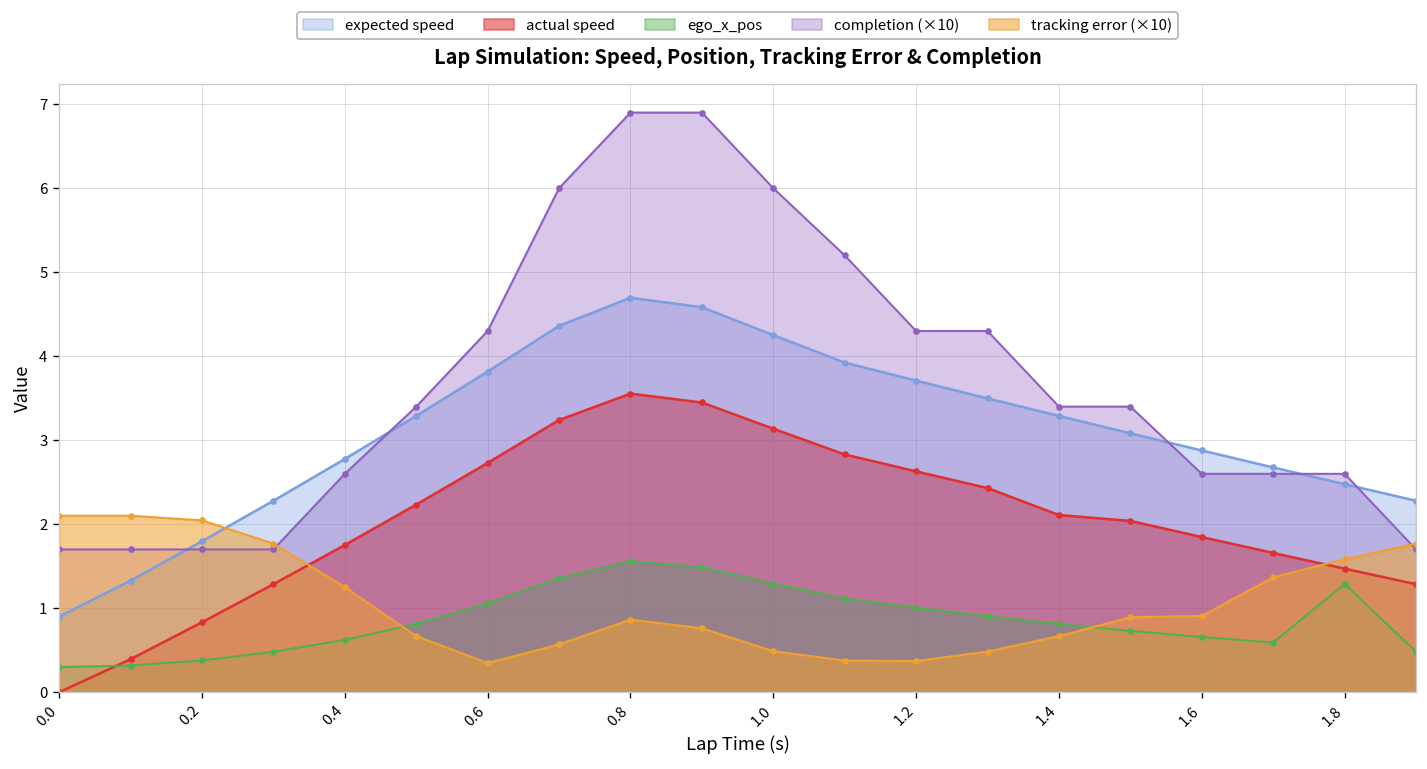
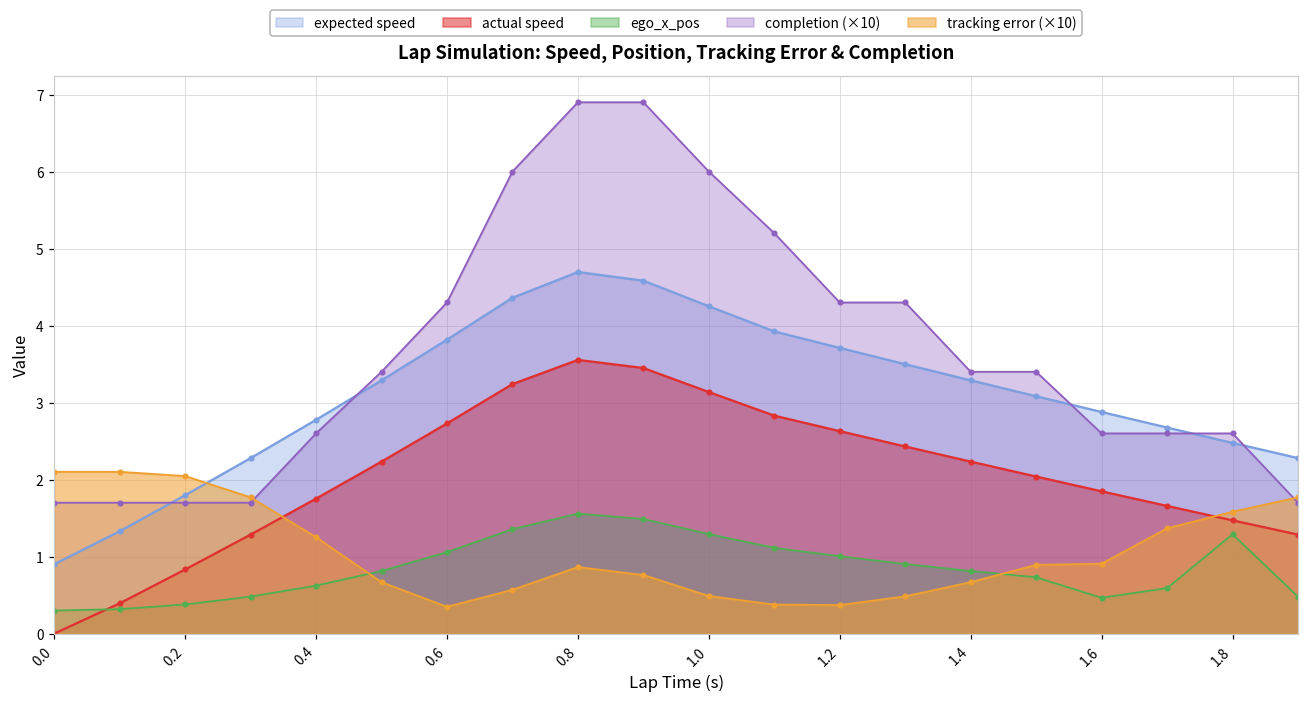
actual speed, 1.4: 2.1 -> 2.2
ego_x_pos, 1.6: 0.7 -> 0.5
